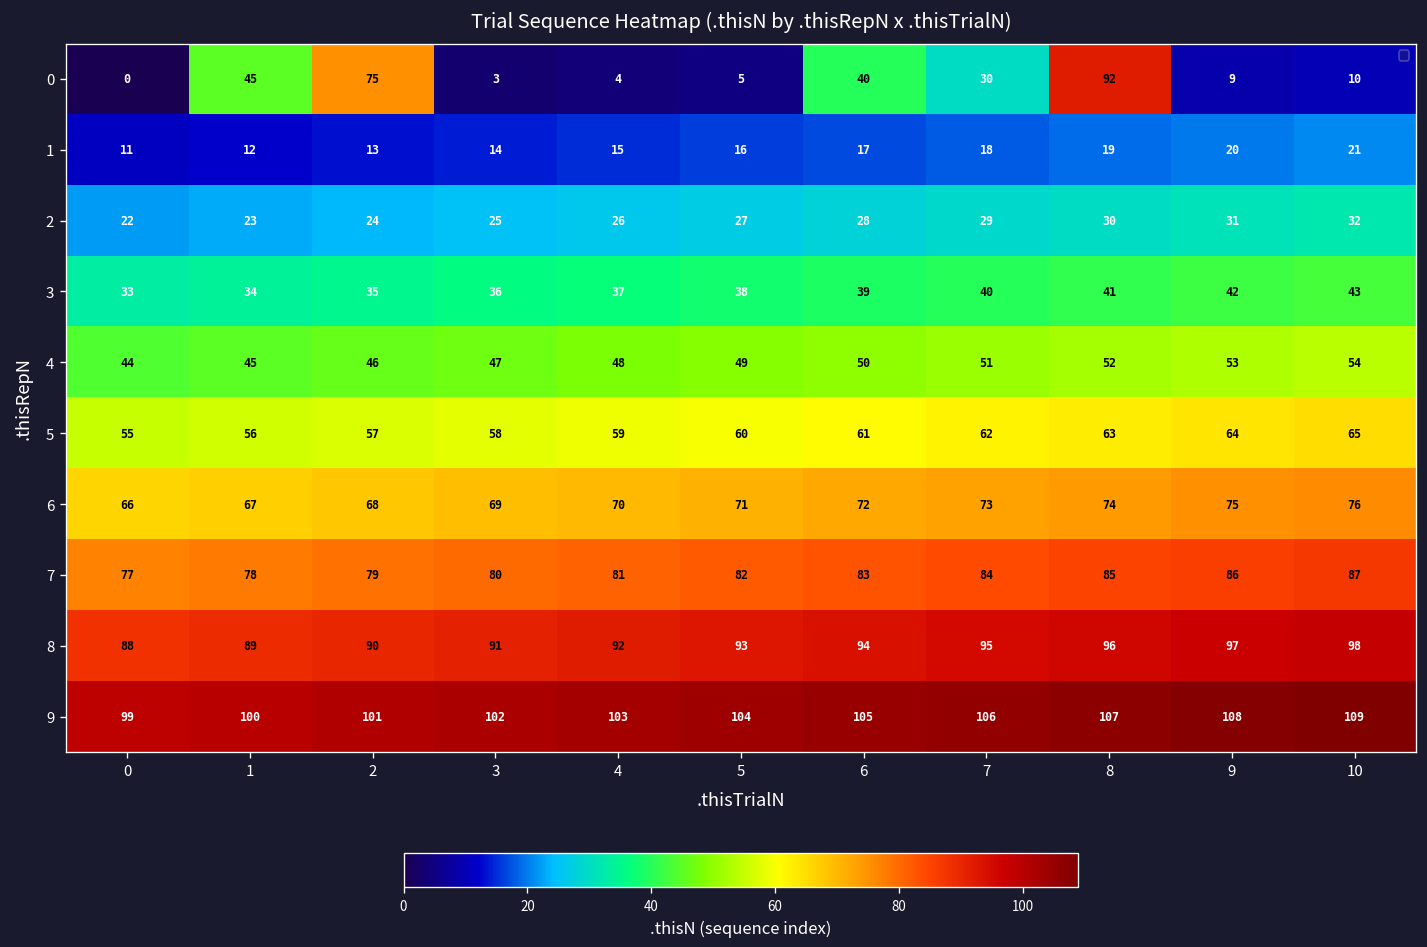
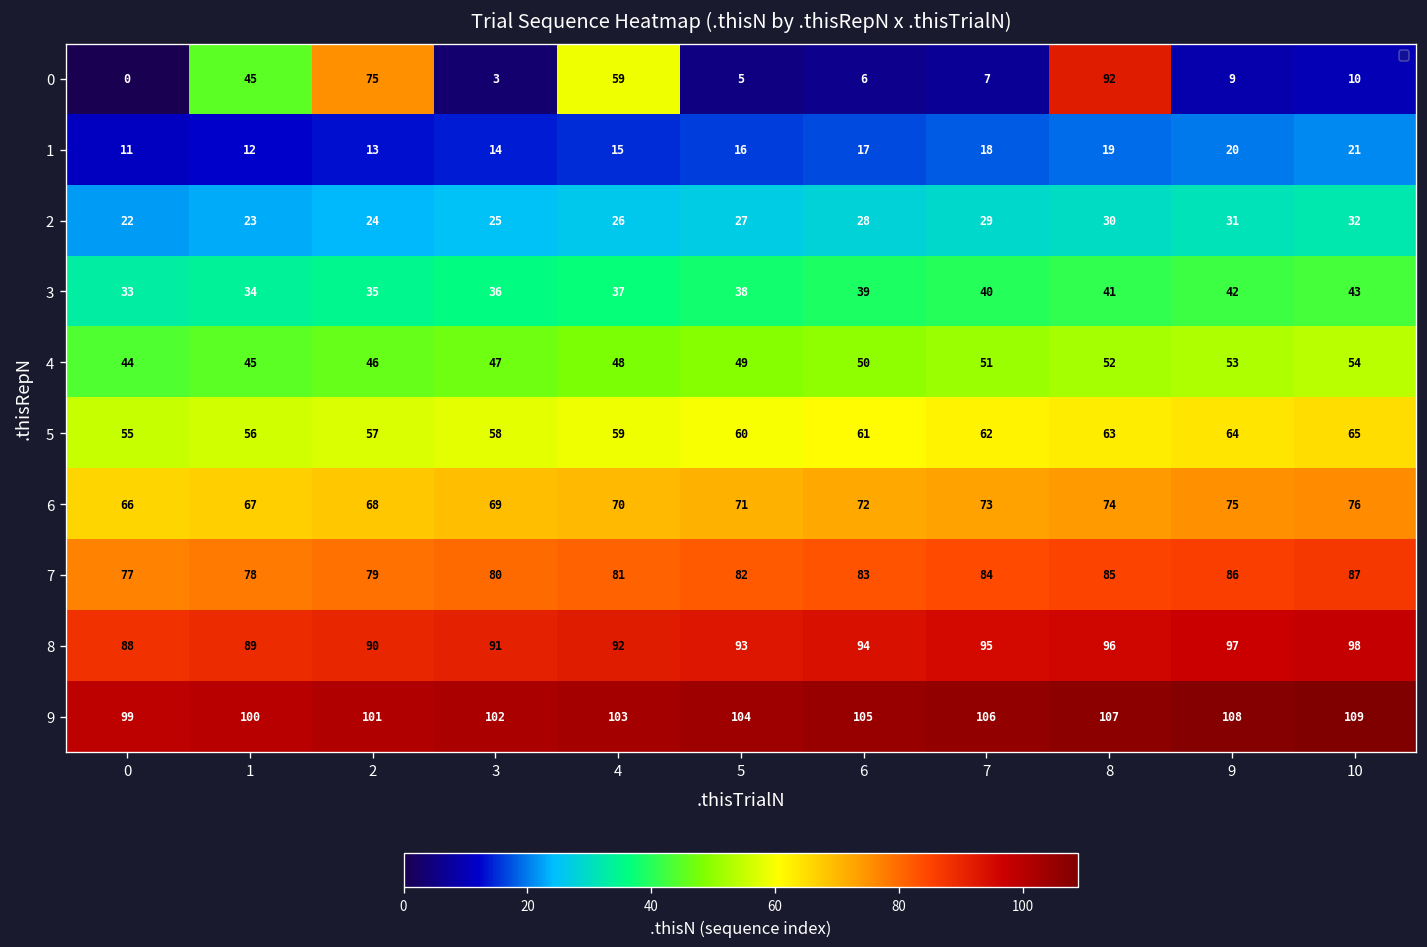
0, 4: 4 -> 59
0, 6: 40 -> 6
0, 7: 30 -> 7
